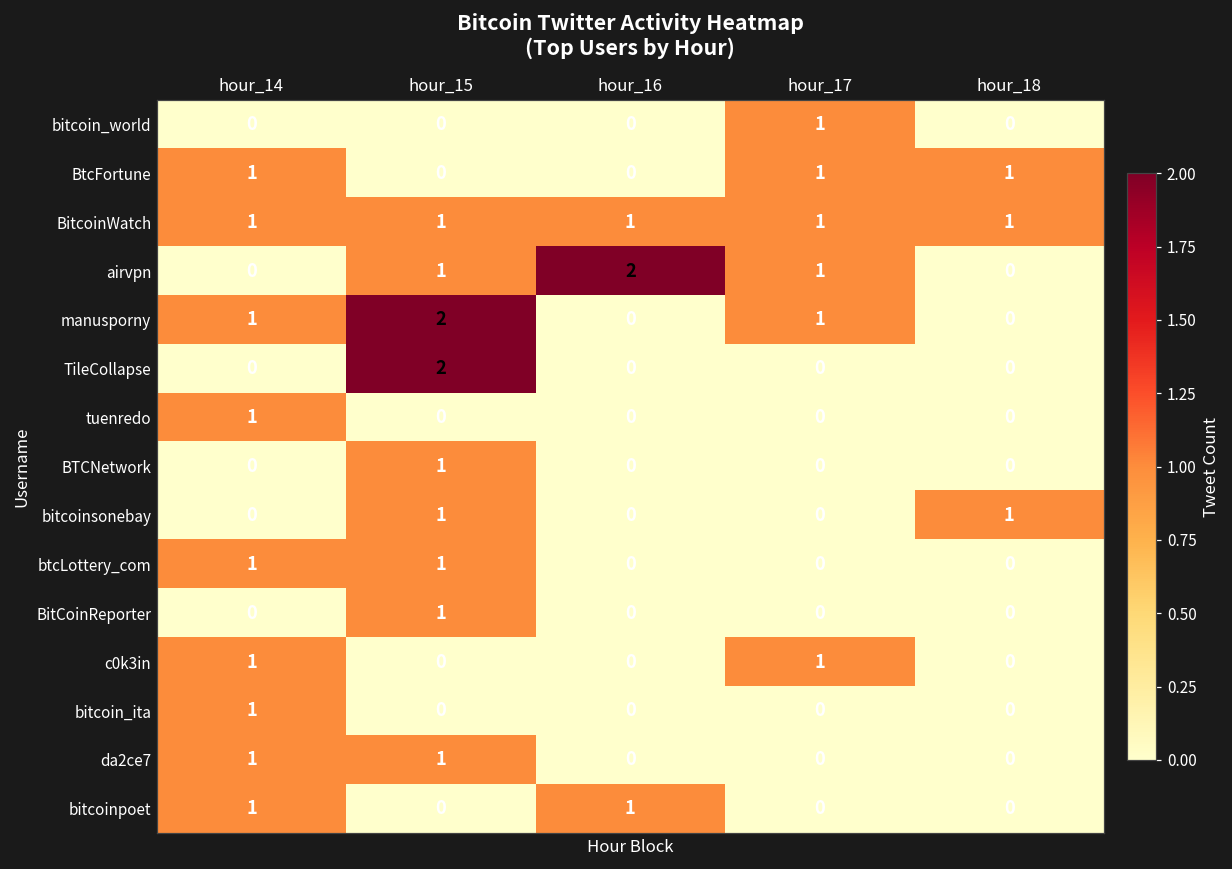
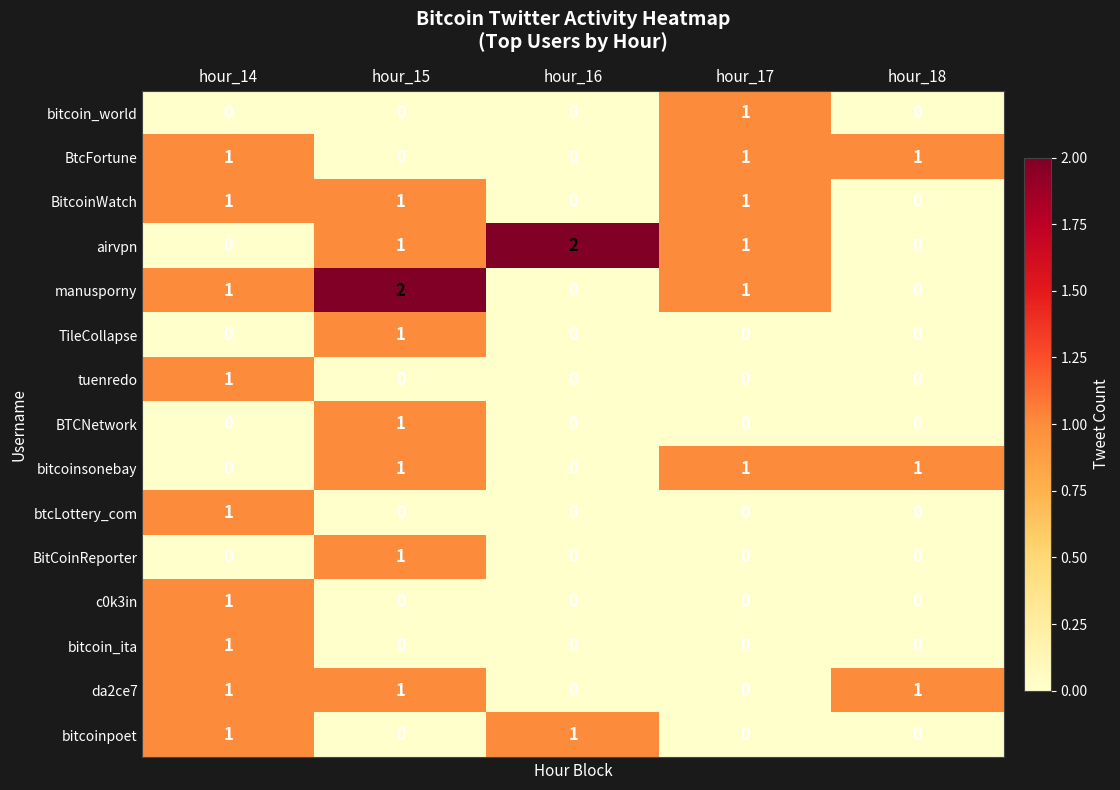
BitcoinWatch, hour_16: 1 -> 0
BitcoinWatch, hour_18: 1 -> 0
TileCollapse, hour_15: 2 -> 1
bitcoinsonebay, hour_17: 0 -> 1
btcLottery_com, hour_15: 1 -> 0
c0k3in, hour_17: 1 -> 0
da2ce7, hour_18: 0 -> 1
